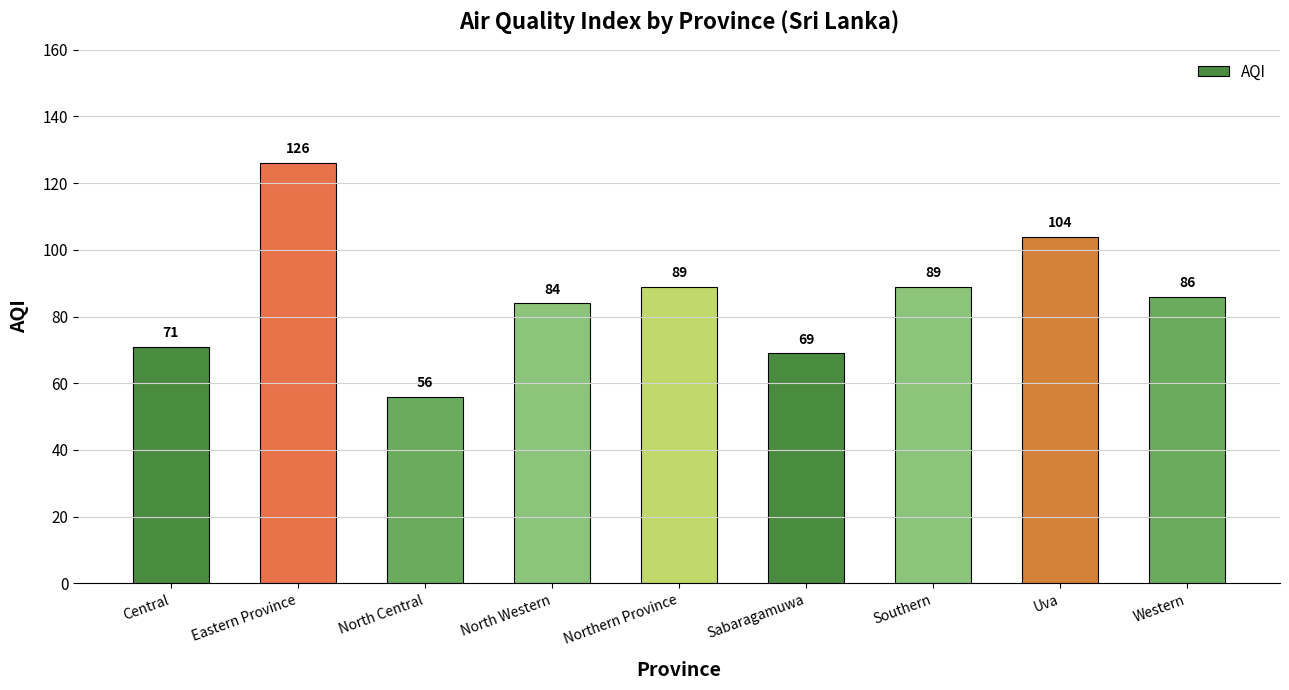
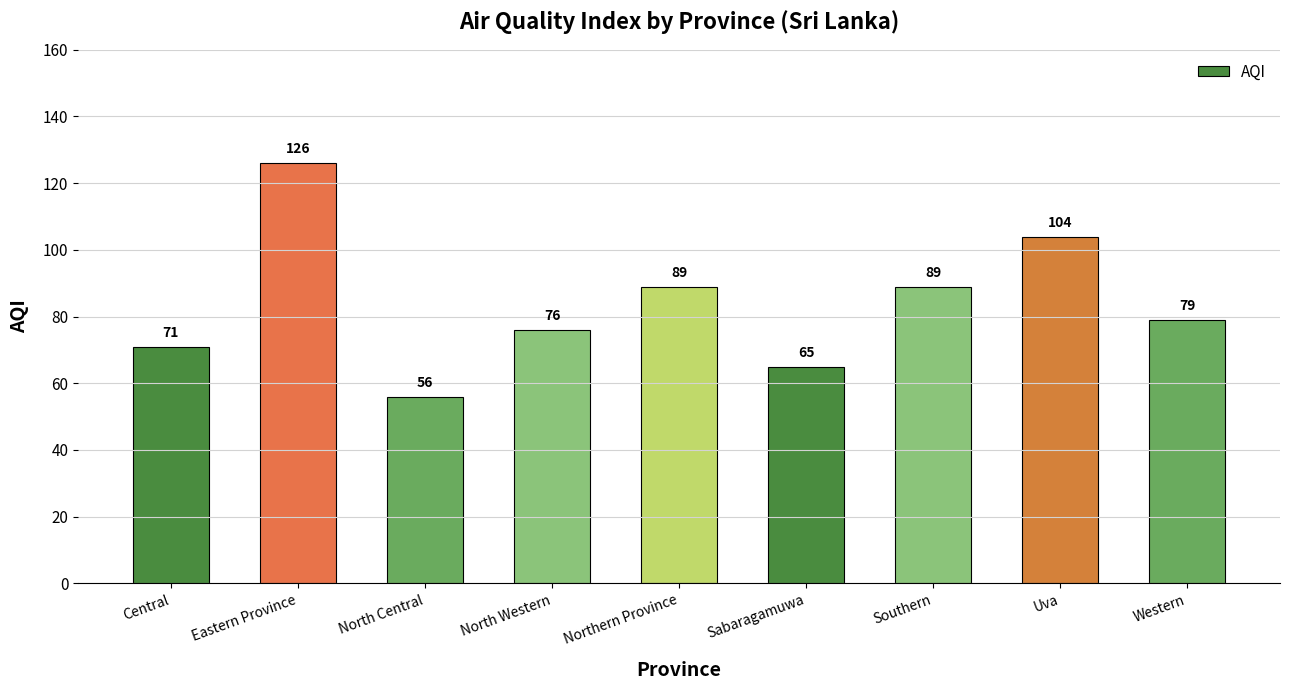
North Western: 84 -> 76
Sabaragamuwa: 69 -> 65
Western: 86 -> 79
